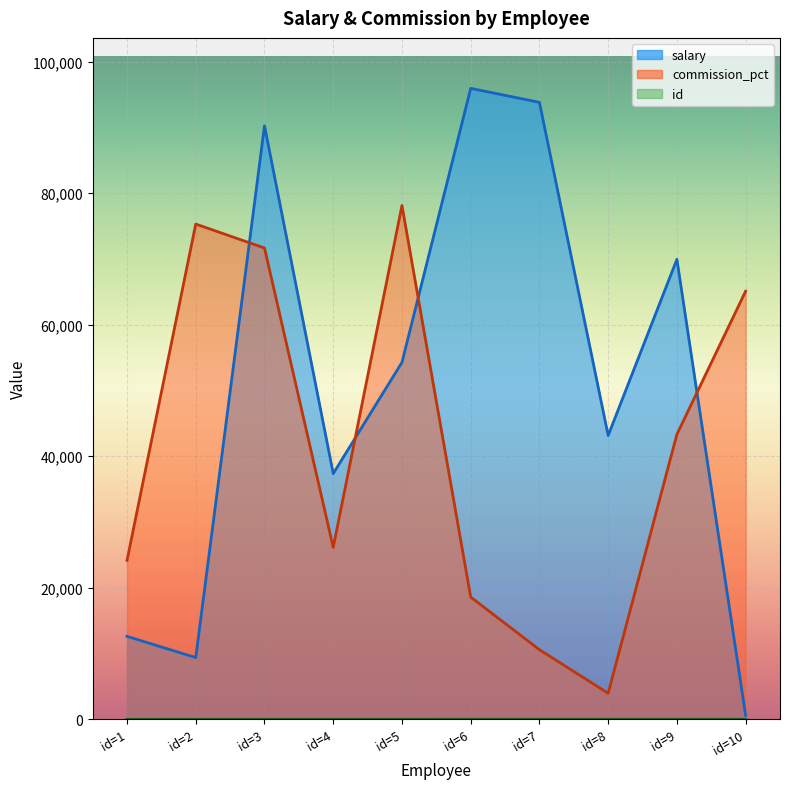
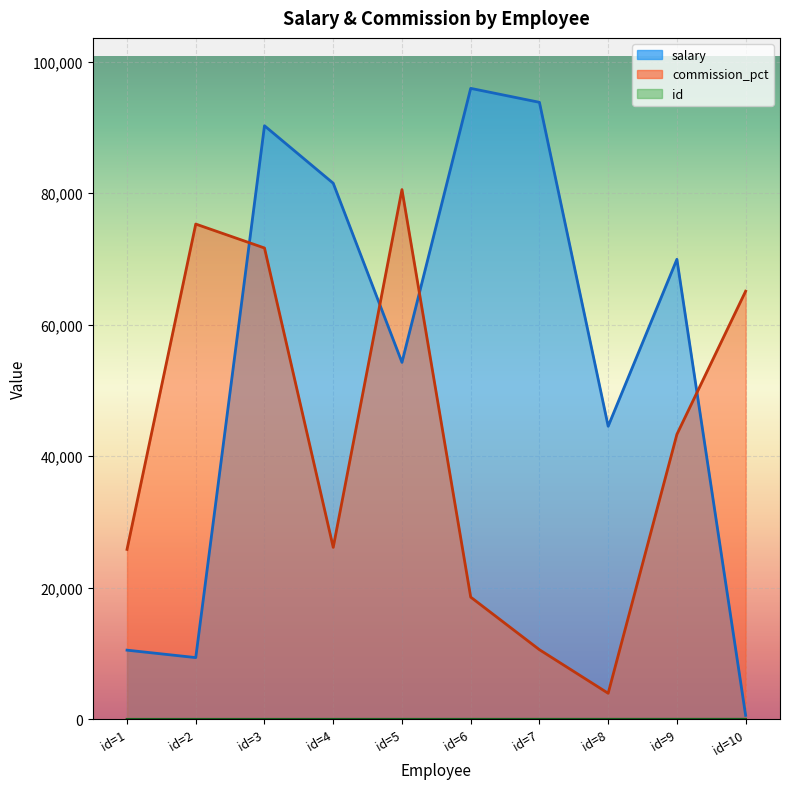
salary, id=1: 13,000 -> 11,000
commission_pct, id=1: 24,000 -> 26,000
salary, id=4: 37,000 -> 81,000
commission_pct, id=5: 78,000 -> 81,000
salary, id=8: 43,000 -> 45,000
